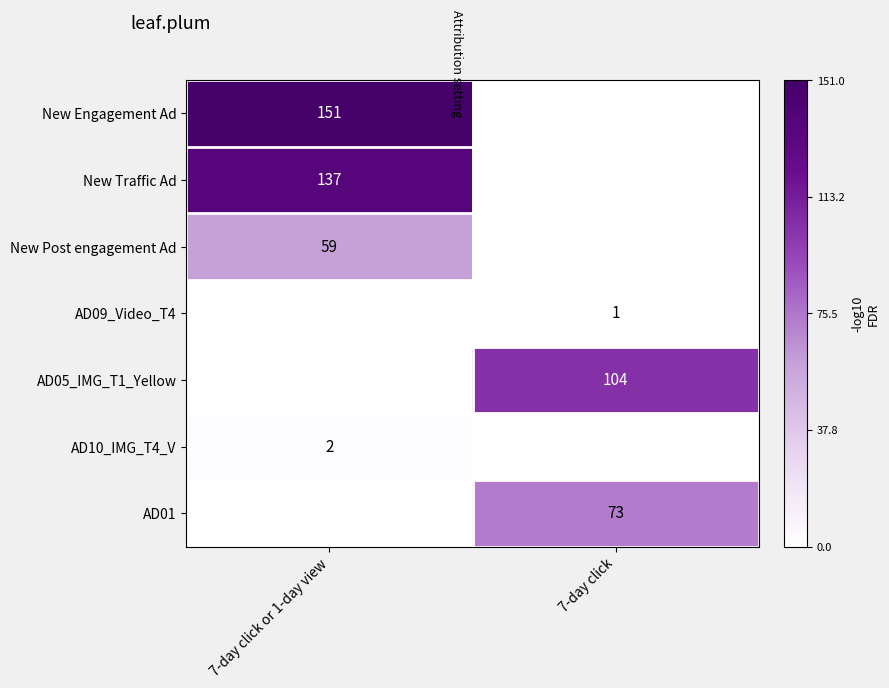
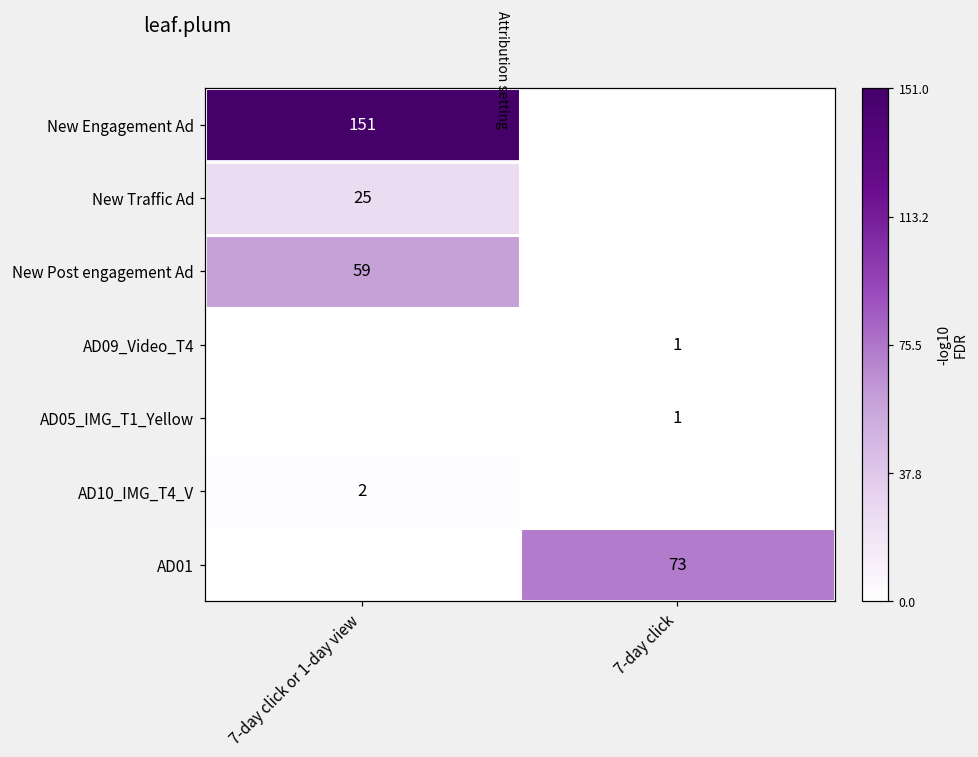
New Traffic Ad, 7-day click or 1-day view: 137 -> 25
AD05_IMG_T1_Yellow, 7-day click: 104 -> 1
